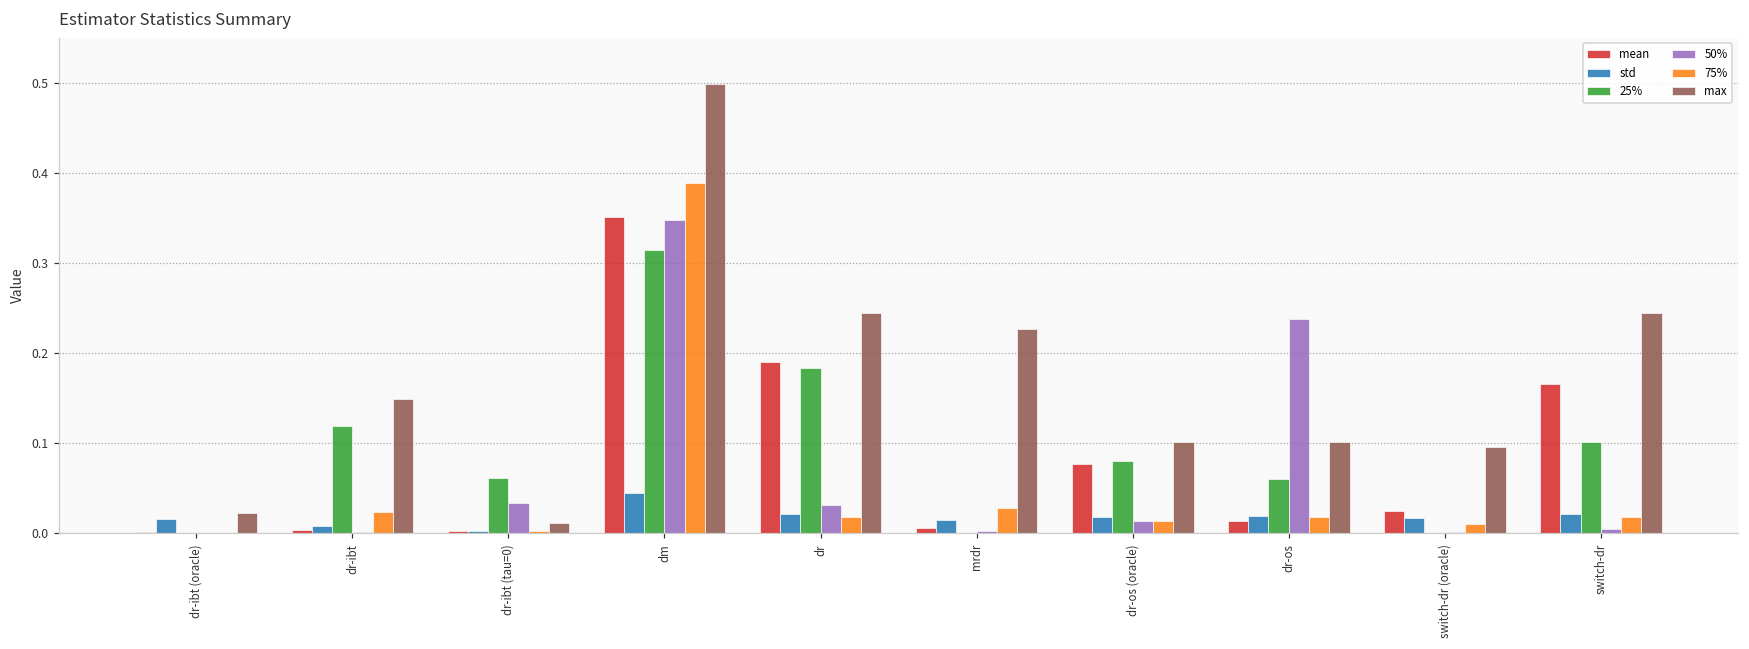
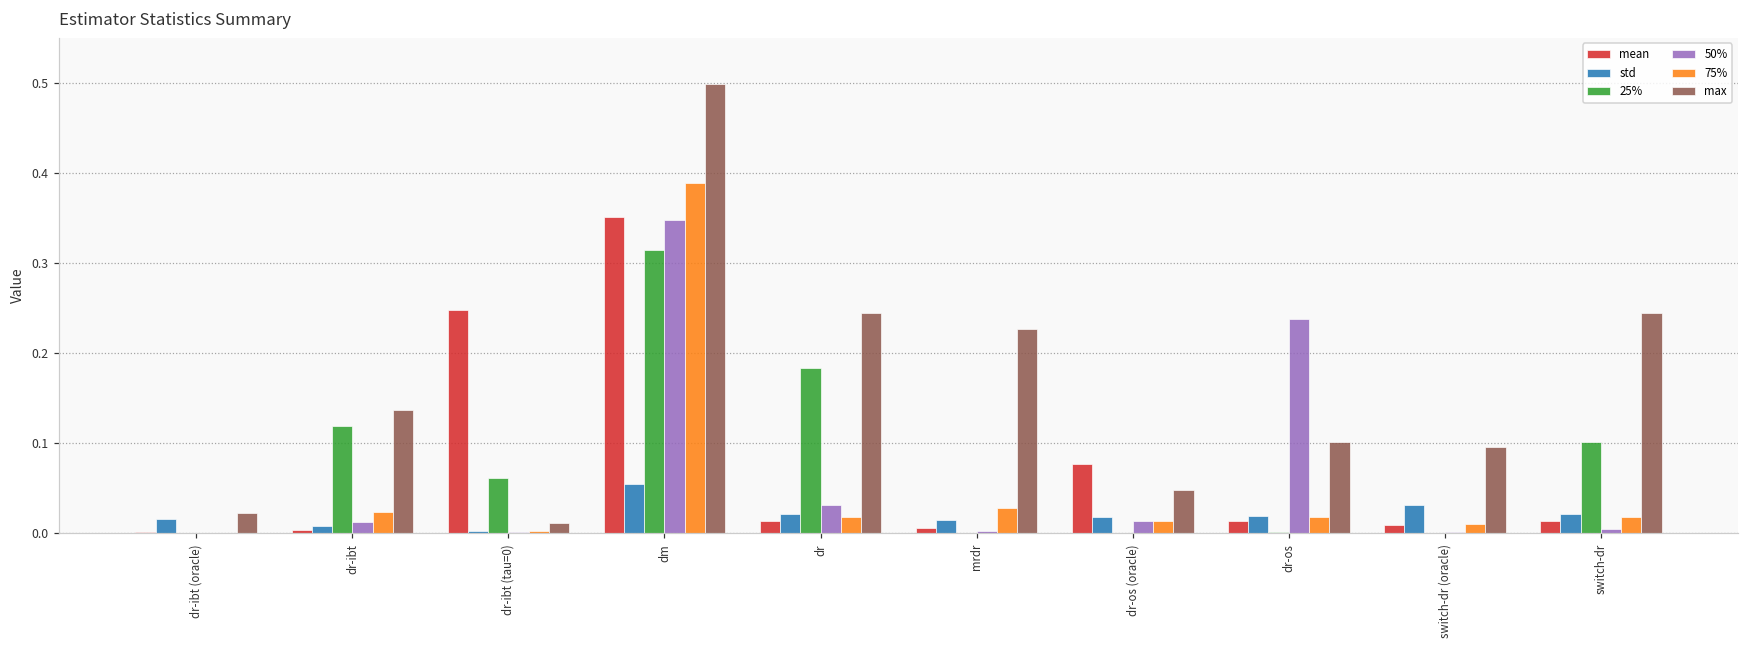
50%, dr-ibt: 0.00 -> 0.01
max, dr-ibt: 0.15 -> 0.14
mean, dr-ibt (tau=0): 0.00 -> 0.25
50%, dr-ibt (tau=0): 0.03 -> 0.00
std, dm: 0.04 -> 0.05
mean, dr: 0.19 -> 0.01
25%, dr-os (oracle): 0.08 -> 0.00
max, dr-os (oracle): 0.10 -> 0.05
25%, dr-os: 0.06 -> 0.00
mean, switch-dr (oracle): 0.02 -> 0.01
std, switch-dr (oracle): 0.02 -> 0.03
mean, switch-dr: 0.17 -> 0.01
